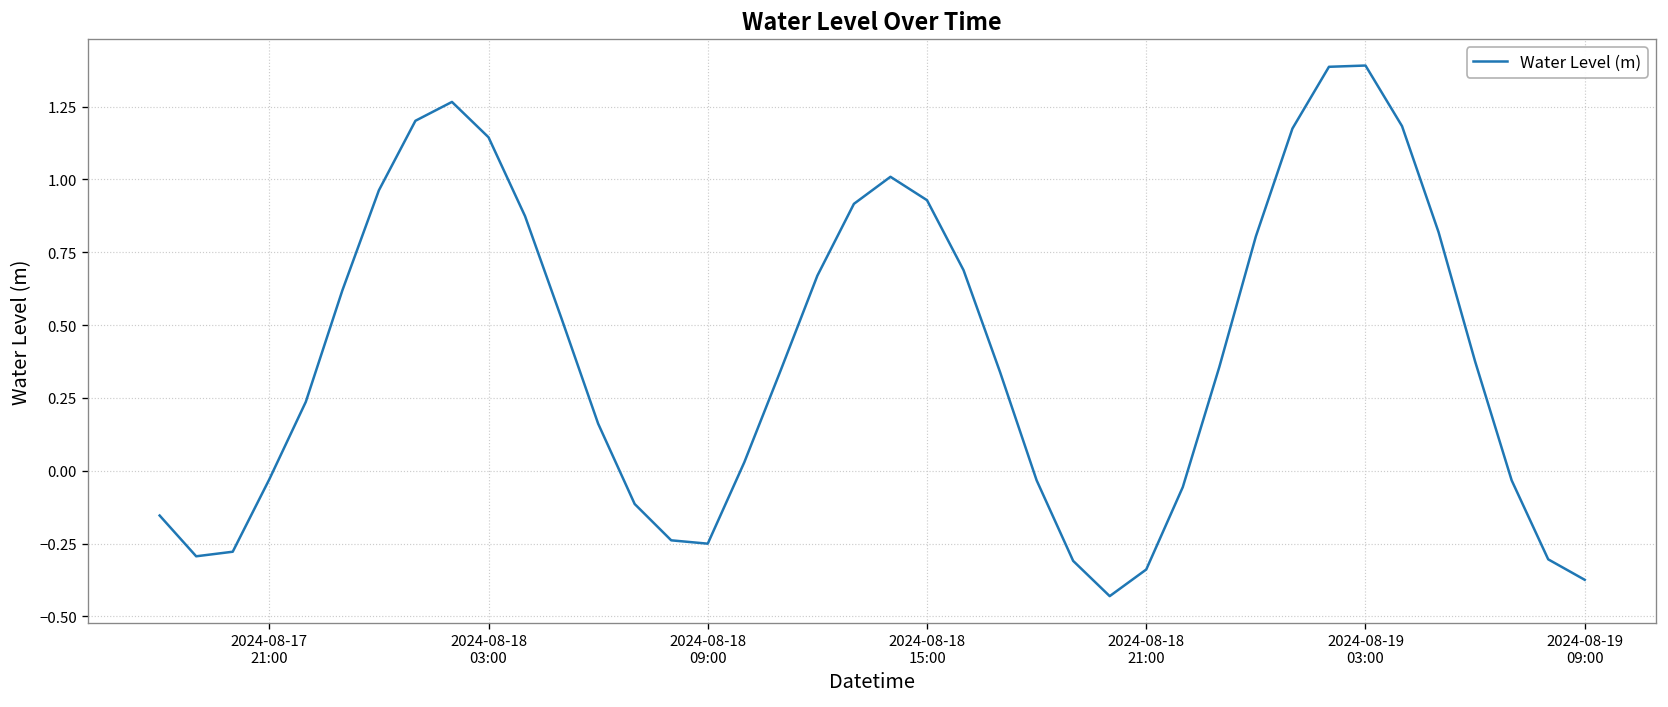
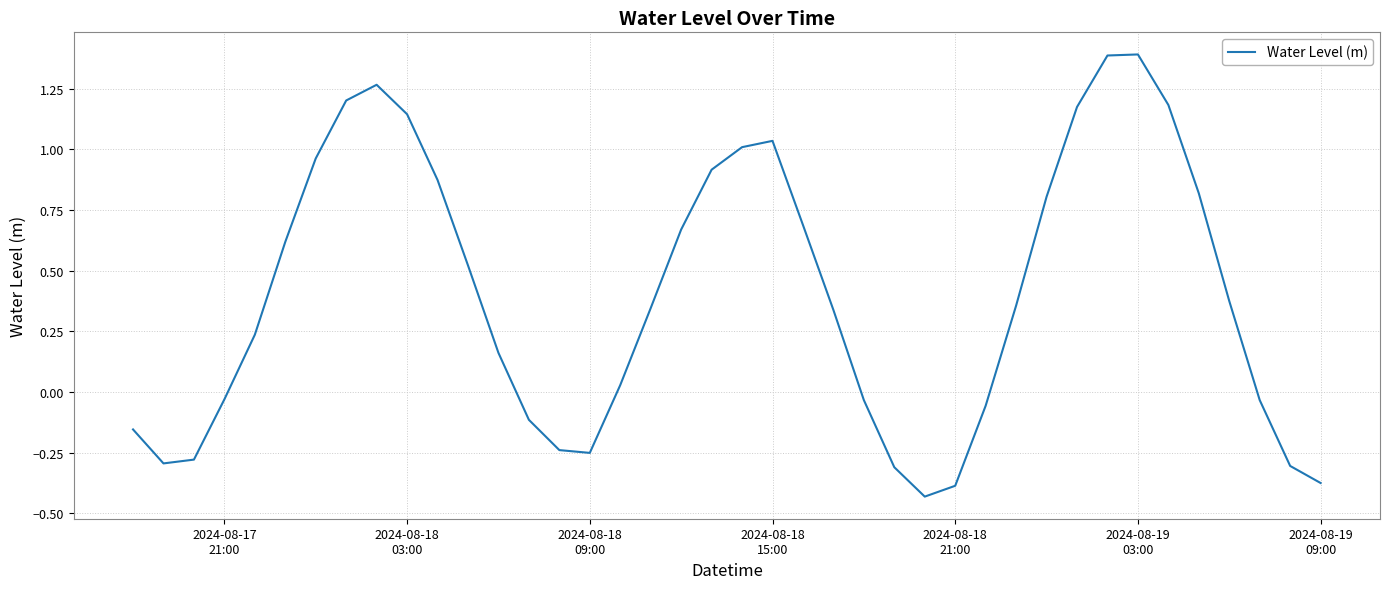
2024-08-18 15:00: 0.93 -> 1.04
2024-08-18 21:00: -0.34 -> -0.39
